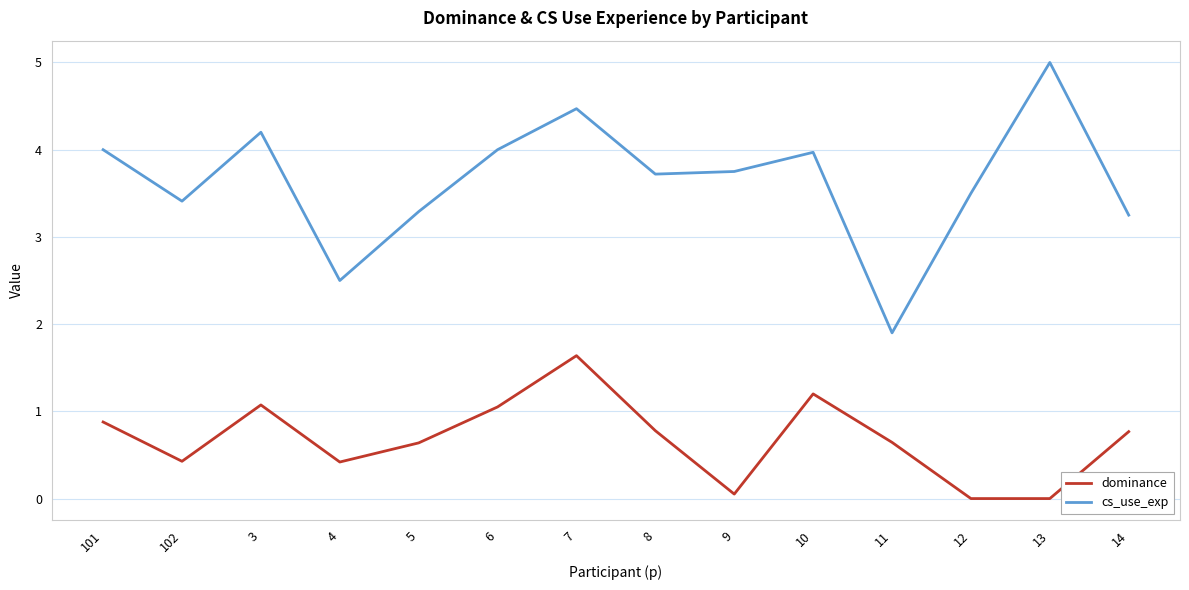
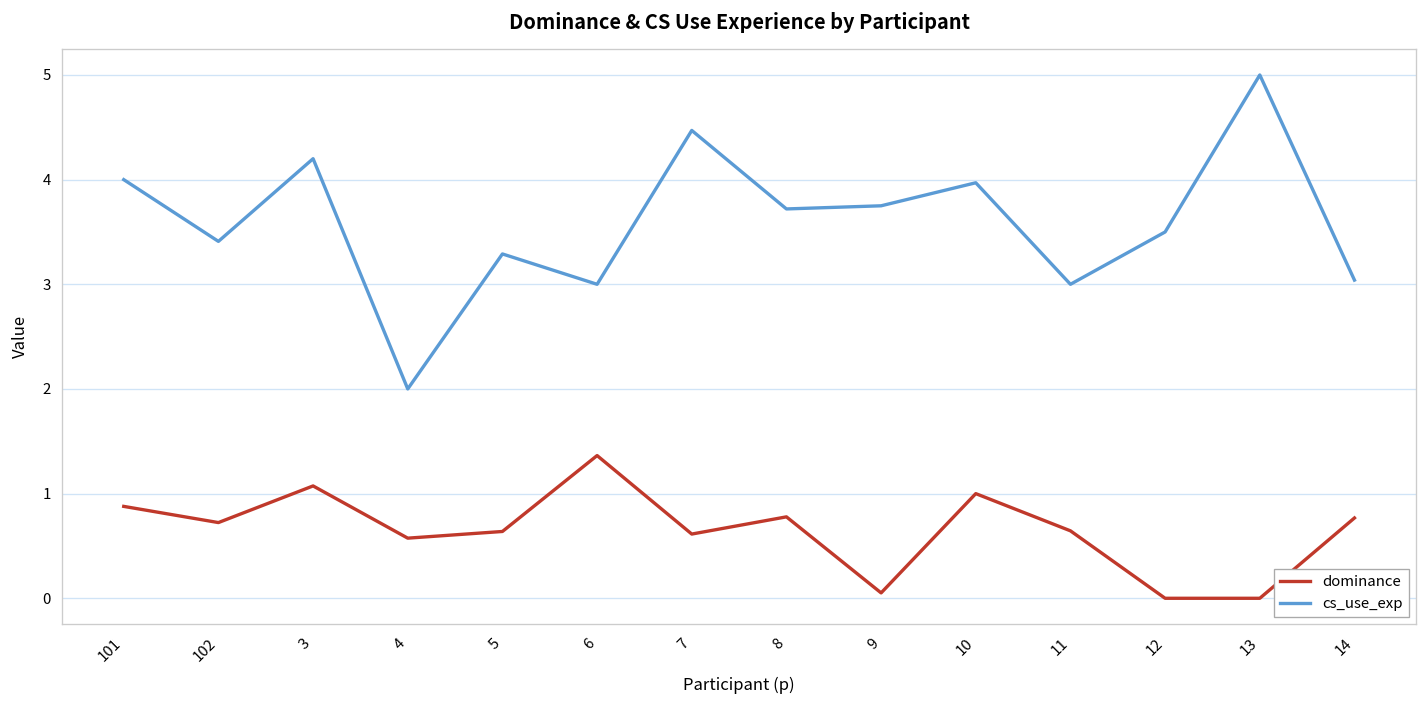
dominance, 102: 0.4 -> 0.7
dominance, 4: 0.4 -> 0.6
cs_use_exp, 4: 2.5 -> 2.0
dominance, 6: 1.1 -> 1.4
cs_use_exp, 6: 4 -> 3
dominance, 7: 1.6 -> 0.6
dominance, 10: 1.2 -> 1.0
cs_use_exp, 11: 1.9 -> 3.0
cs_use_exp, 14: 3.3 -> 3.0
